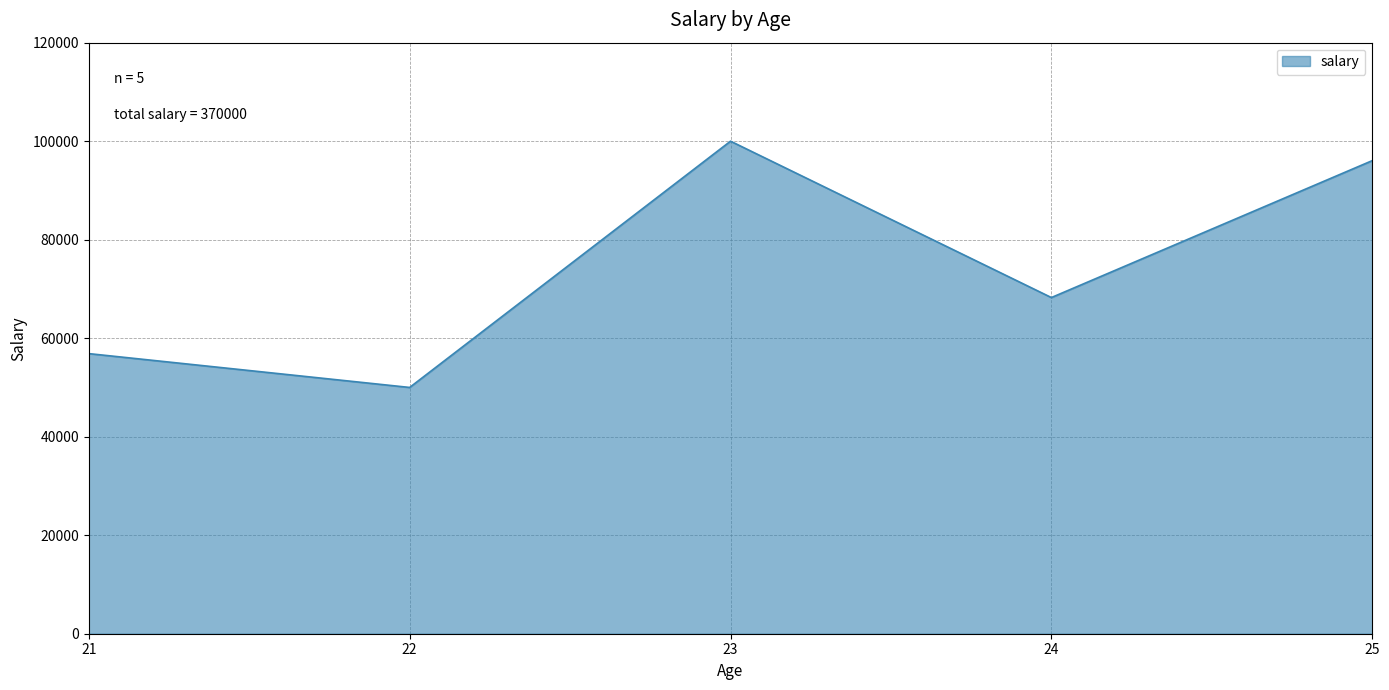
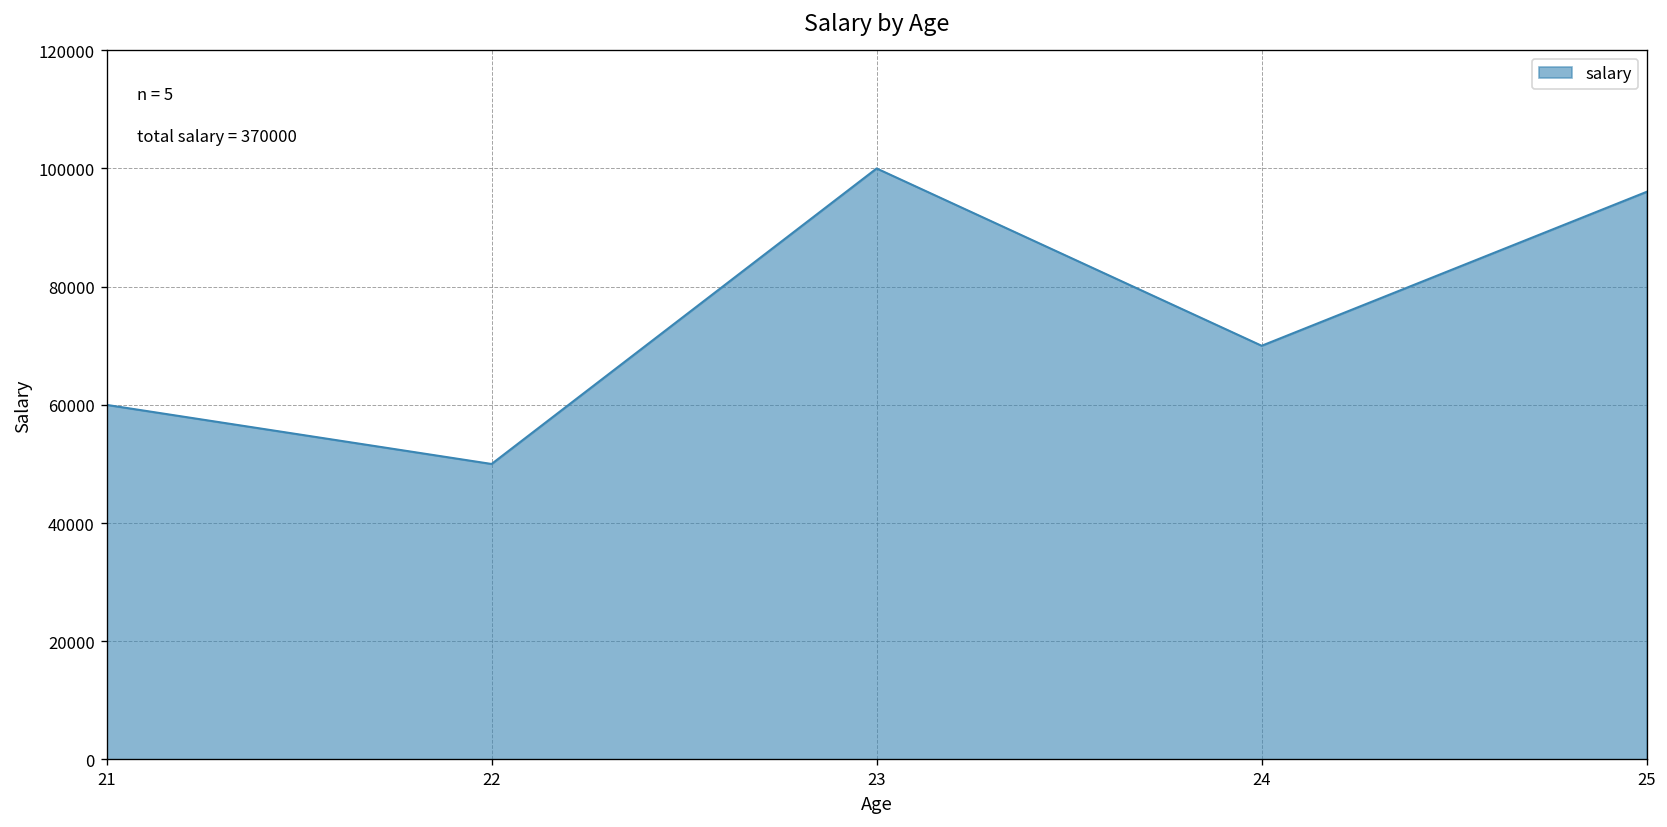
21: 57000 -> 60000
24: 68000 -> 70000
